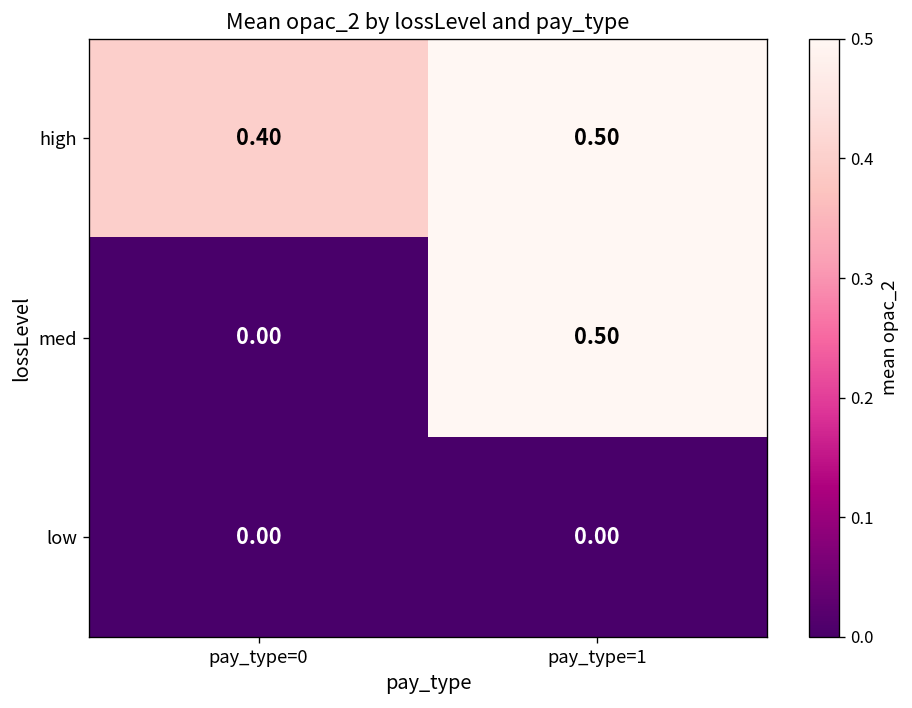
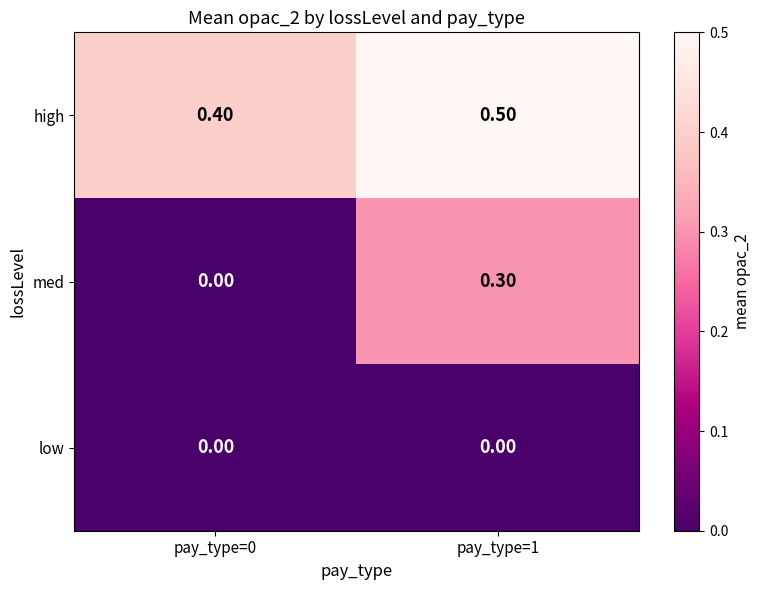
med, pay_type=1: 0.50 -> 0.30
